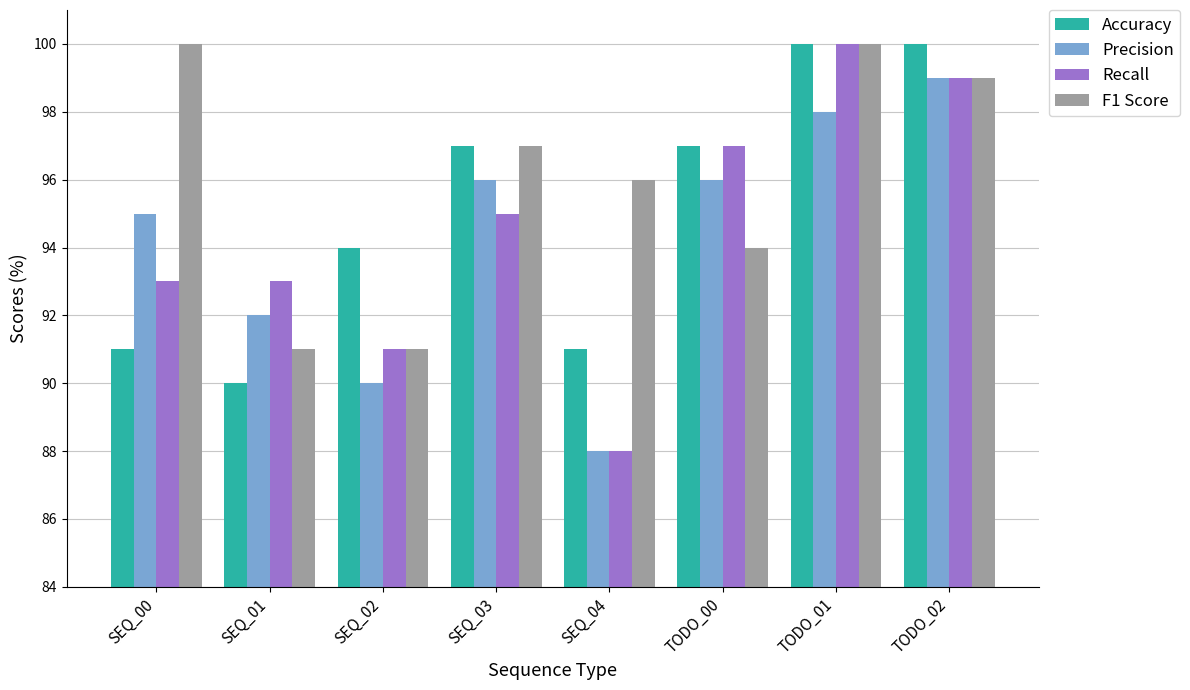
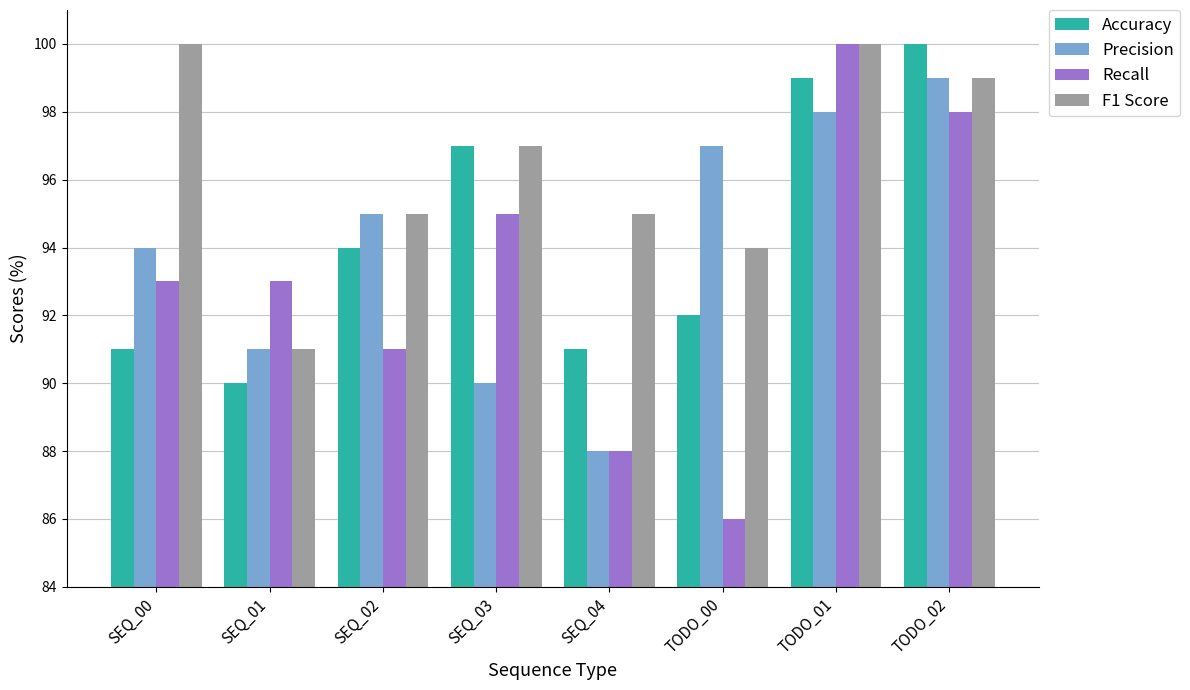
Precision, SEQ_00: 95 -> 94
Precision, SEQ_01: 92 -> 91
Precision, SEQ_02: 90 -> 95
F1 Score, SEQ_02: 91 -> 95
Precision, SEQ_03: 96 -> 90
F1 Score, SEQ_04: 96 -> 95
Accuracy, TODO_00: 97 -> 92
Precision, TODO_00: 96 -> 97
Recall, TODO_00: 97 -> 86
Accuracy, TODO_01: 100 -> 99
Recall, TODO_02: 99 -> 98
